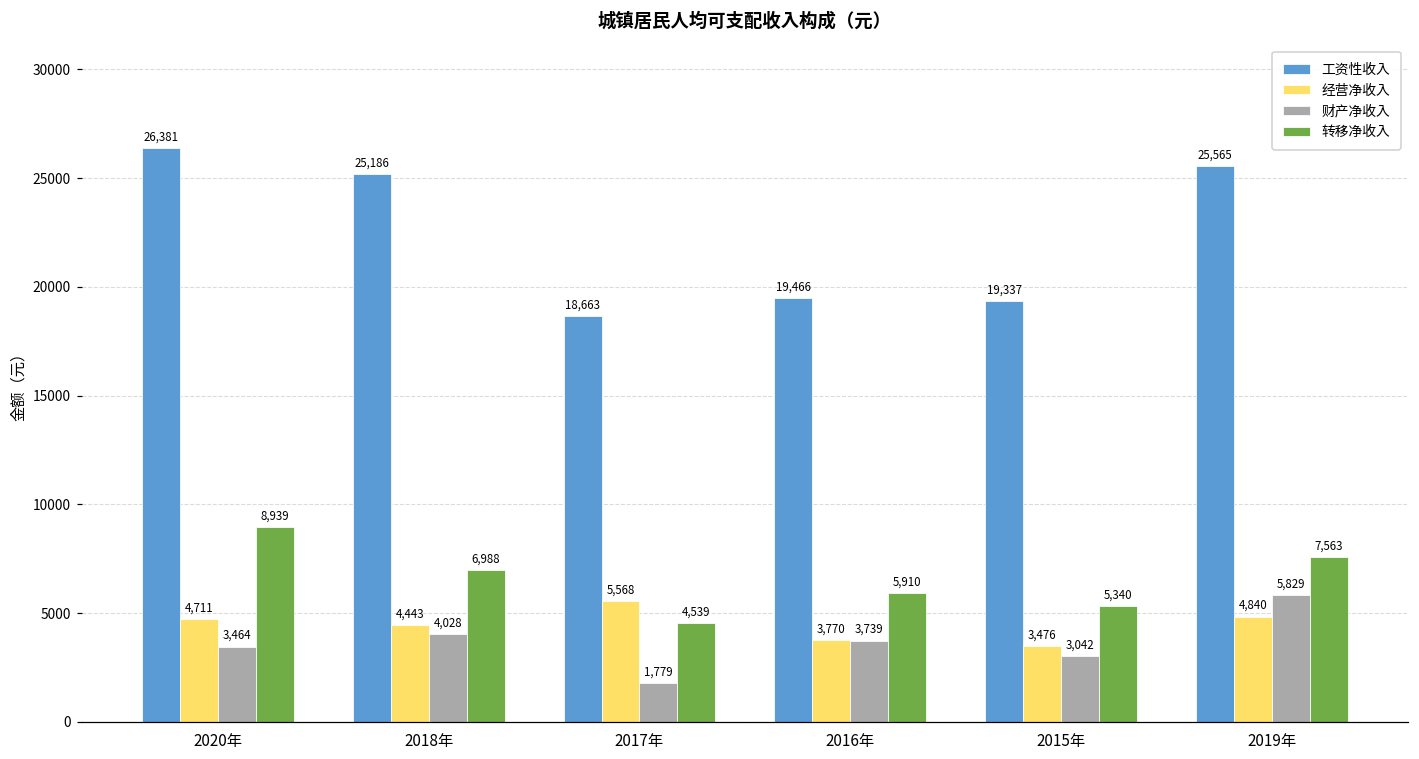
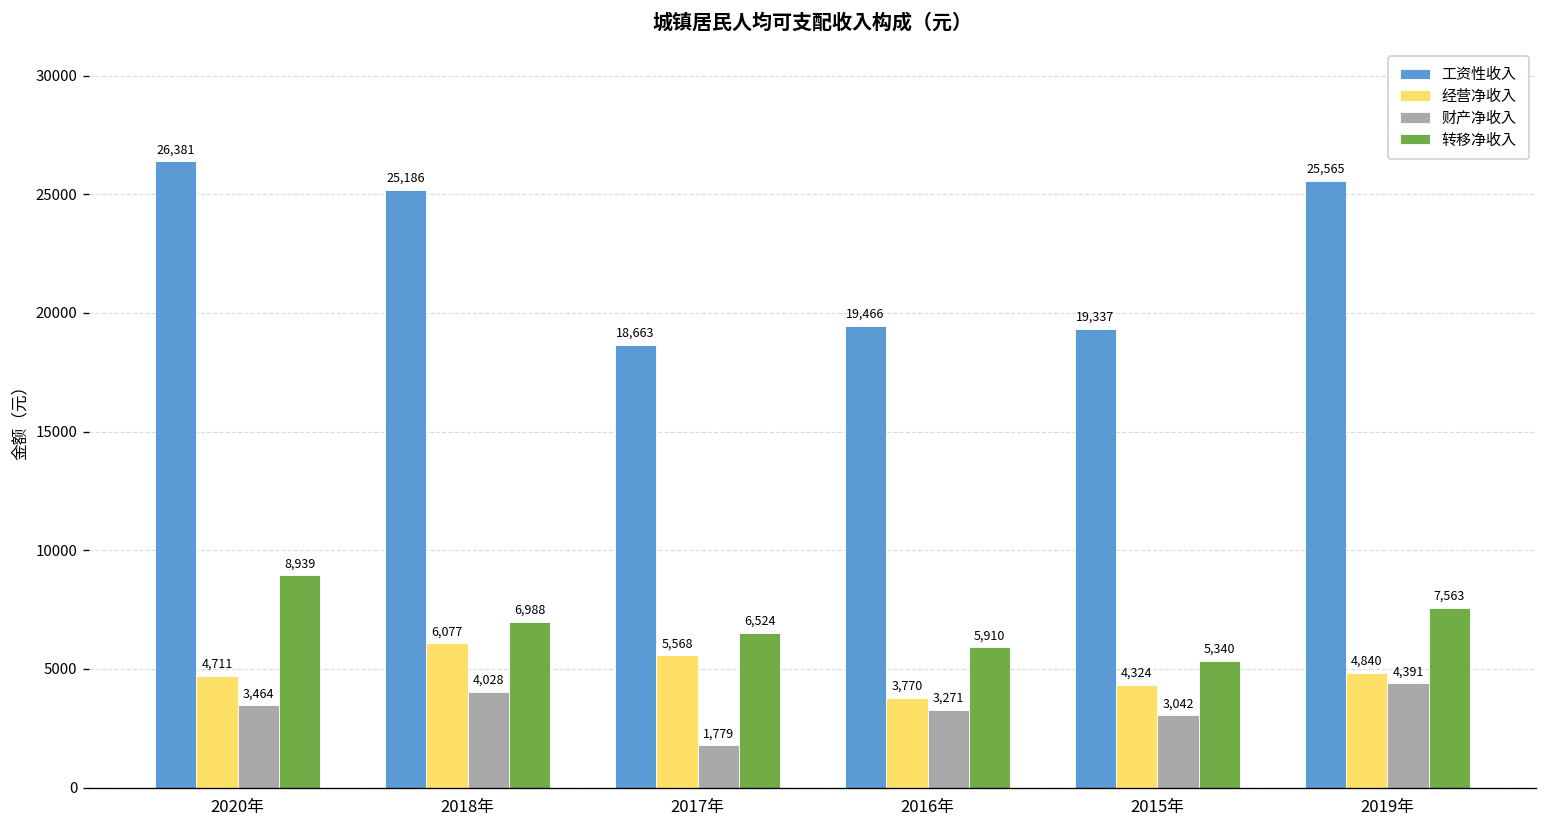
经营净收入, 2018年: 4,443 -> 6,077
转移净收入, 2017年: 4,539 -> 6,524
财产净收入, 2016年: 3,739 -> 3,271
经营净收入, 2015年: 3,476 -> 4,324
财产净收入, 2019年: 5,829 -> 4,391
